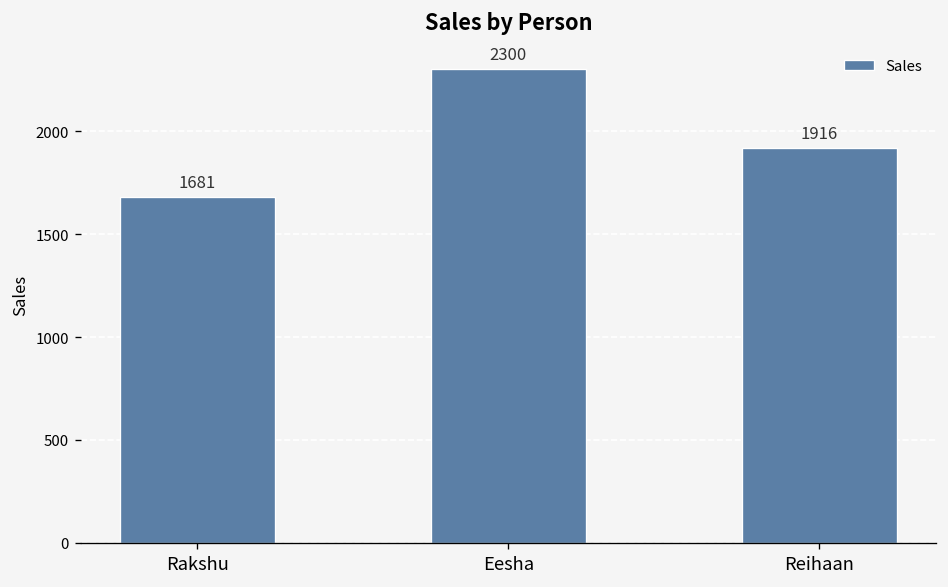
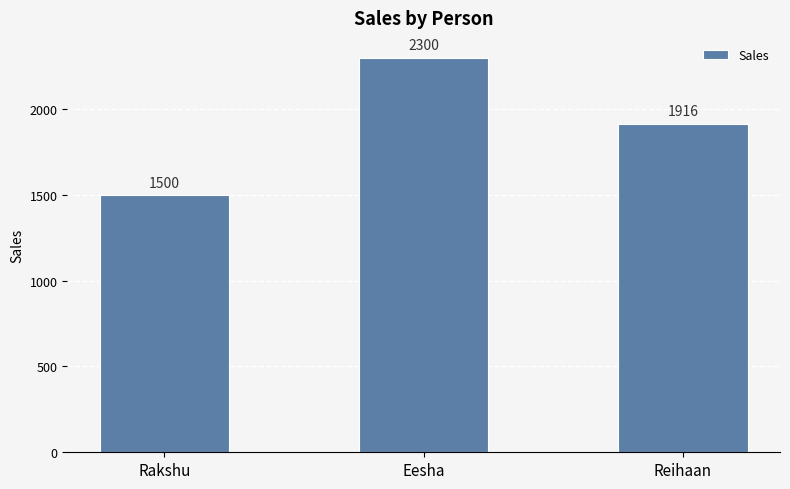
Rakshu: 1681 -> 1500
